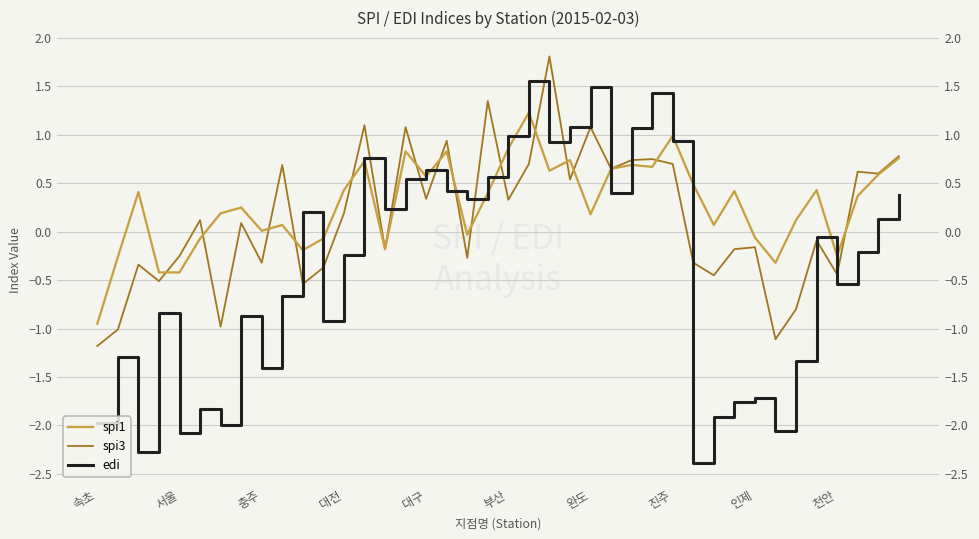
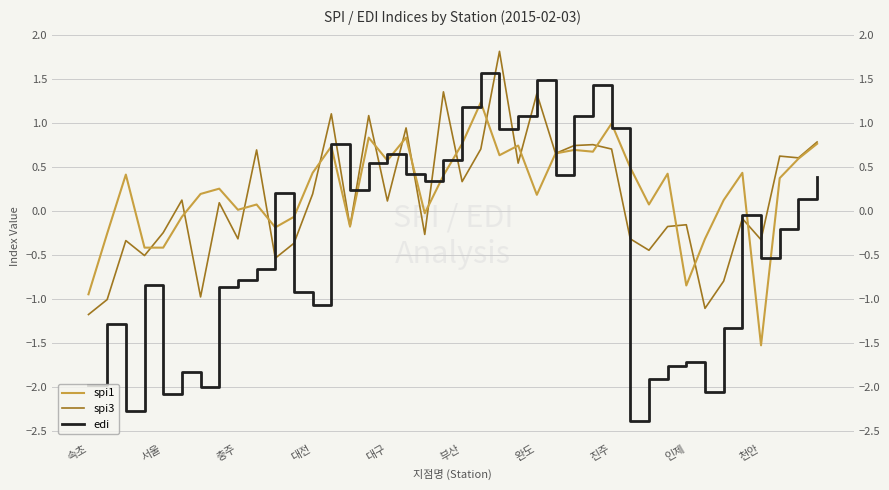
edi, 충주: -1.4 -> -0.8
edi, 대전: -0.2 -> -1.1
spi3, 대구: 0.3 -> 0.1
spi1, 부산: 0.9 -> 0.8
edi, 부산: 1.0 -> 1.2
spi3, 완도: 1.1 -> 1.3
spi1, 인제: -0.1 -> -0.9
spi1, 천안: -0.3 -> -1.5
spi3, 천안: -0.4 -> -0.3
